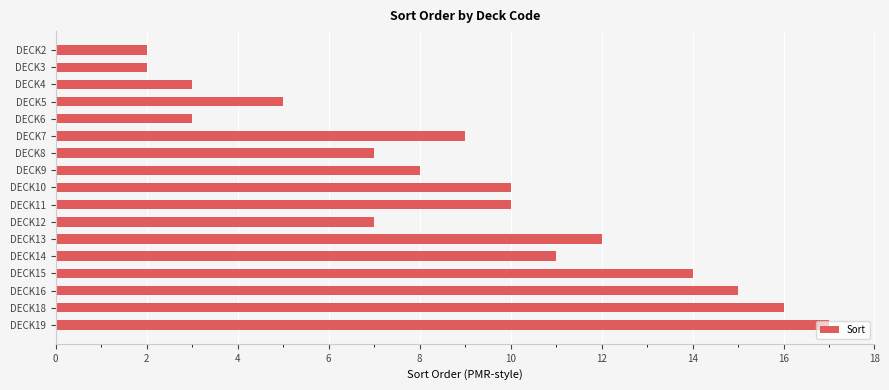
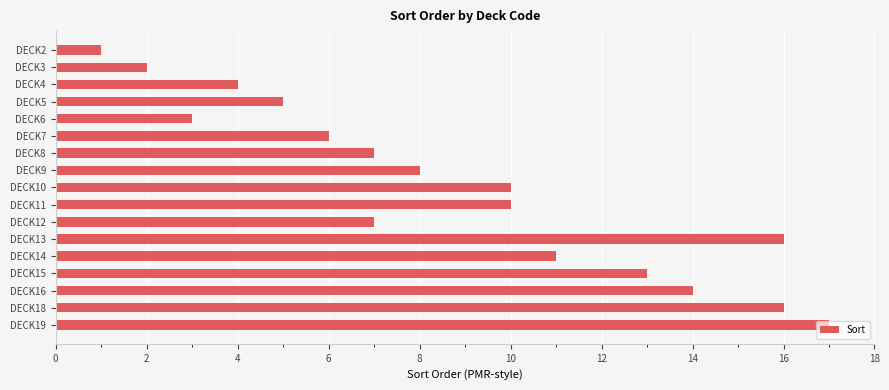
DECK2: 2 -> 1
DECK4: 3 -> 4
DECK7: 9 -> 6
DECK13: 12 -> 16
DECK15: 14 -> 13
DECK16: 15 -> 14
